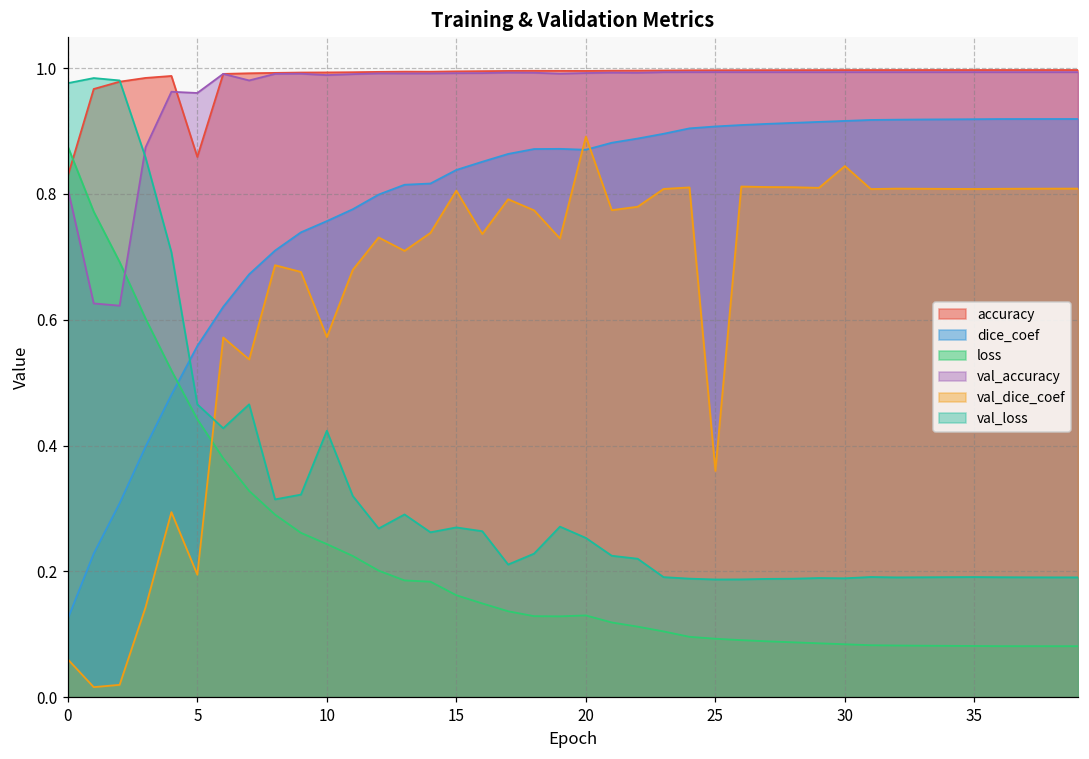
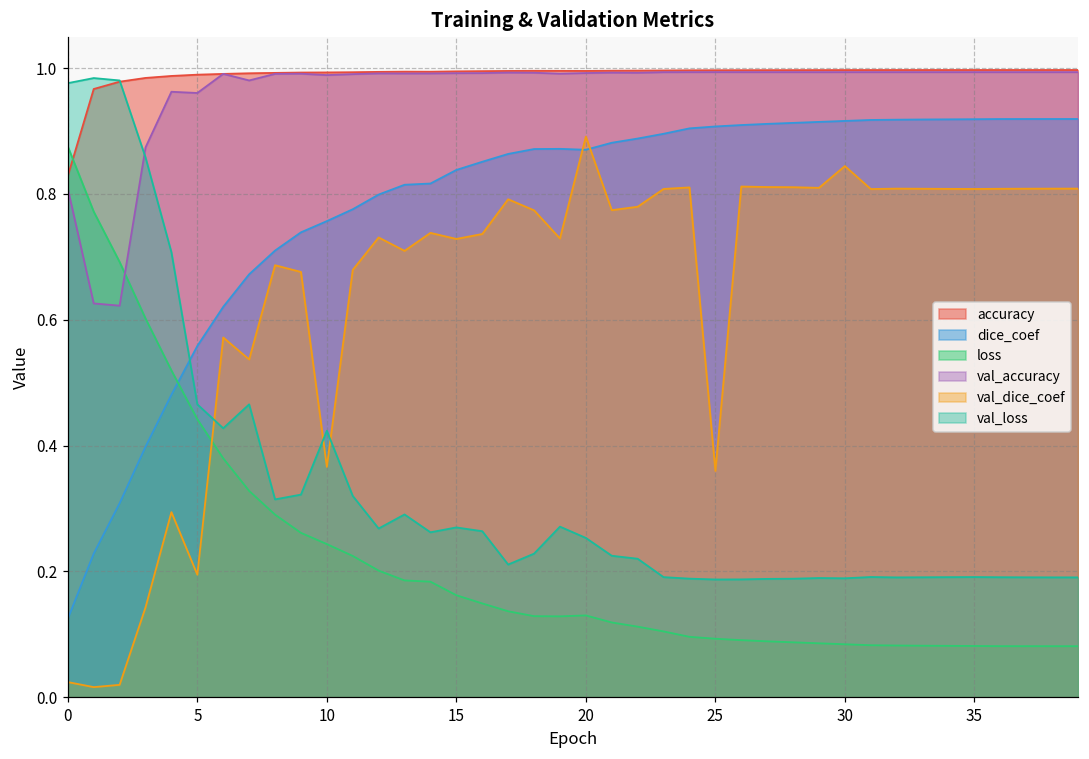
val_dice_coef, 0: 0.06 -> 0.02
accuracy, 5: 0.86 -> 0.99
val_dice_coef, 10: 0.57 -> 0.37
val_dice_coef, 15: 0.81 -> 0.73
